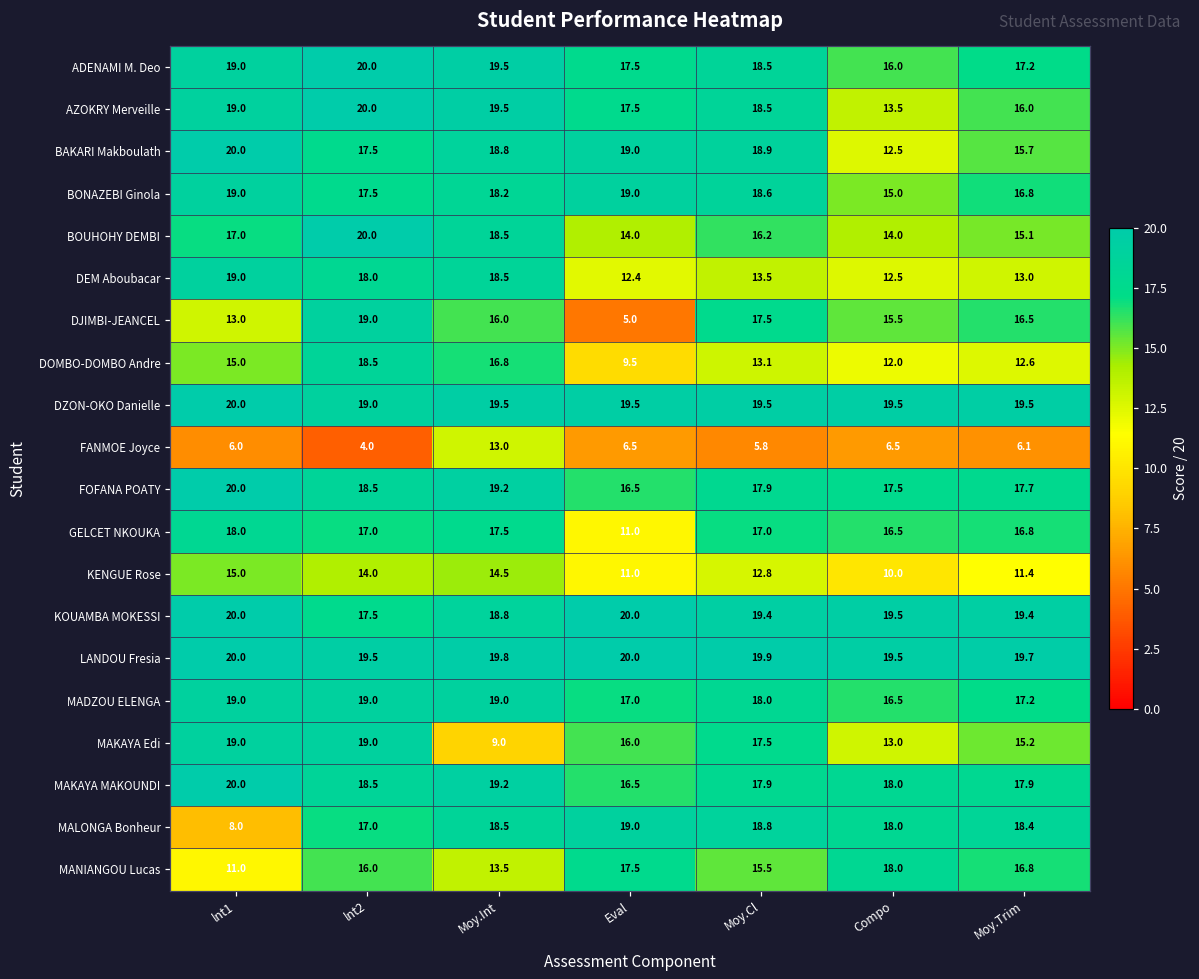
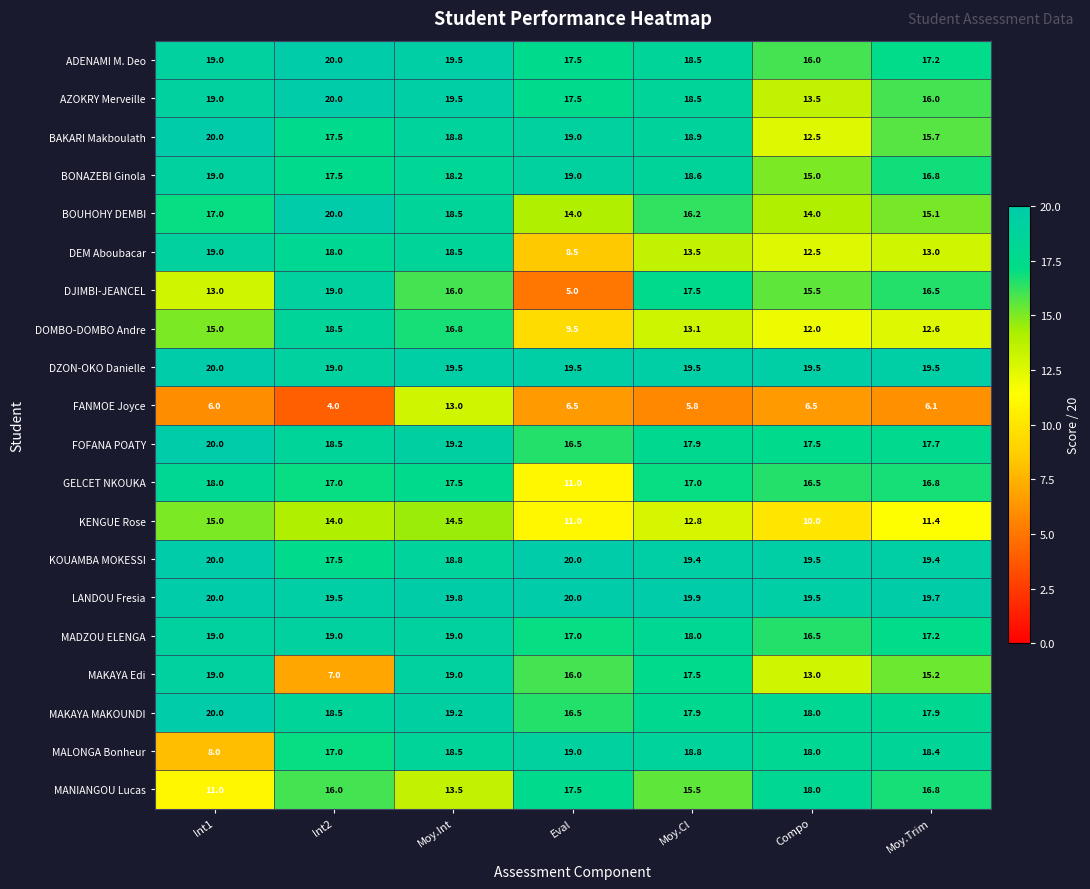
DEM Aboubacar, Eval: 12.4 -> 8.5
MAKAYA Edi, lnt2: 19.0 -> 7.0
MAKAYA Edi, Moy.Int: 9.0 -> 19.0
